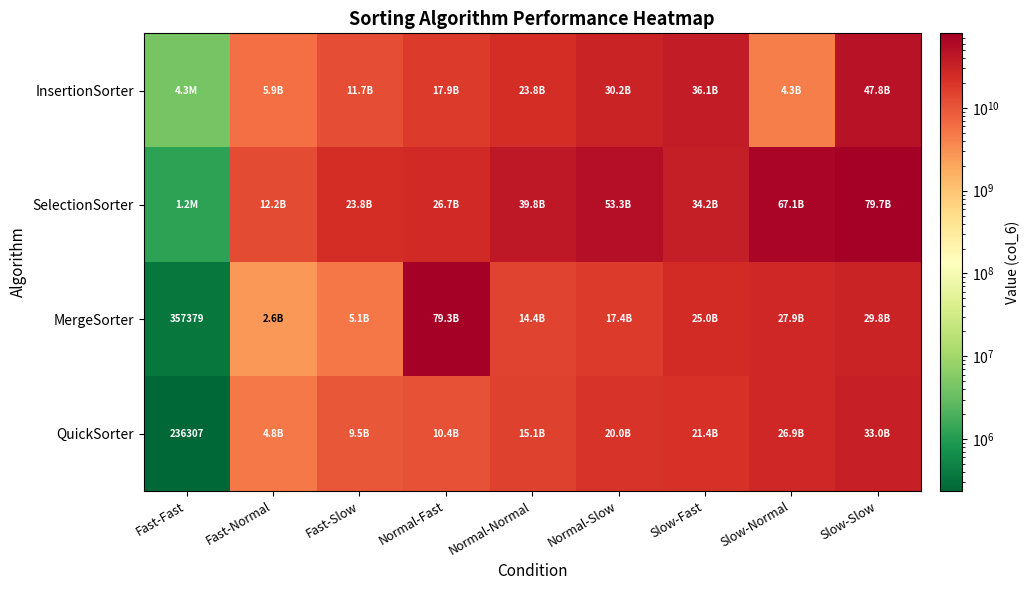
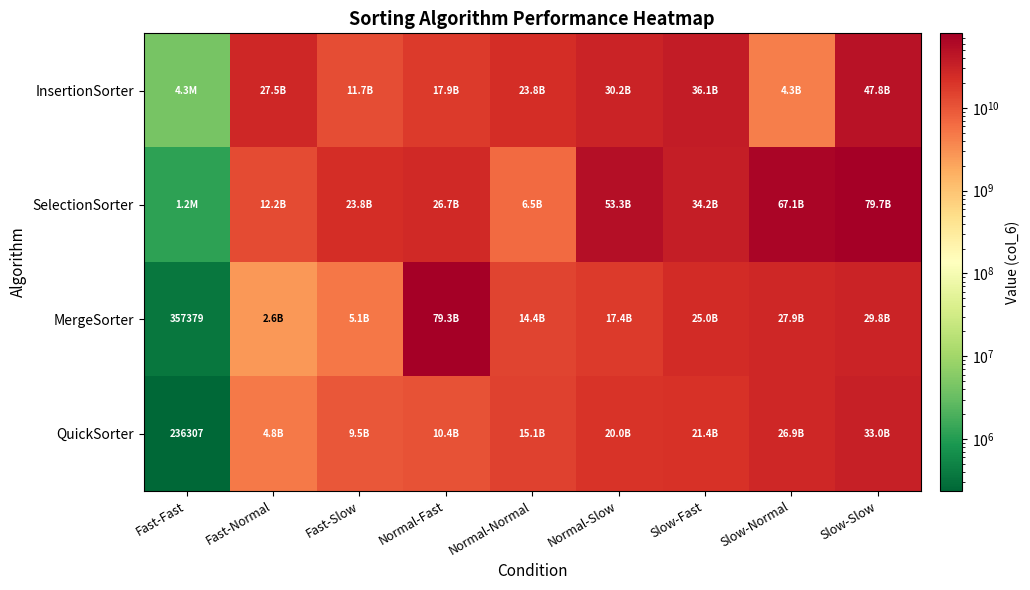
InsertionSorter, Fast-Normal: 5.9B -> 27.5B
SelectionSorter, Normal-Normal: 39.8B -> 6.5B
